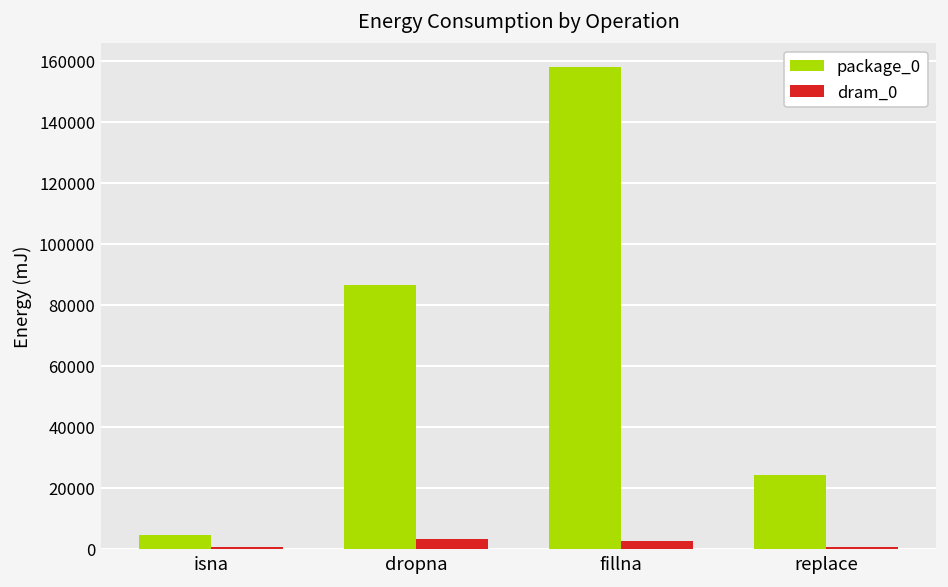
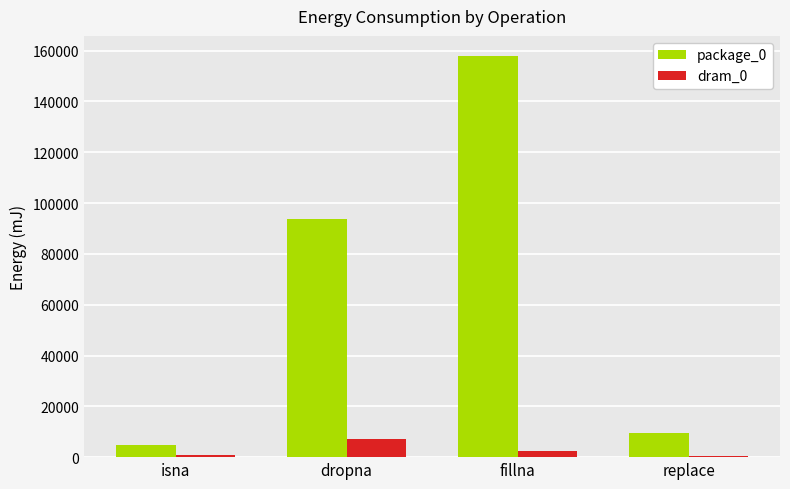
package_0, dropna: 86000 -> 94000
dram_0, dropna: 3000 -> 7000
package_0, replace: 24000 -> 9000
